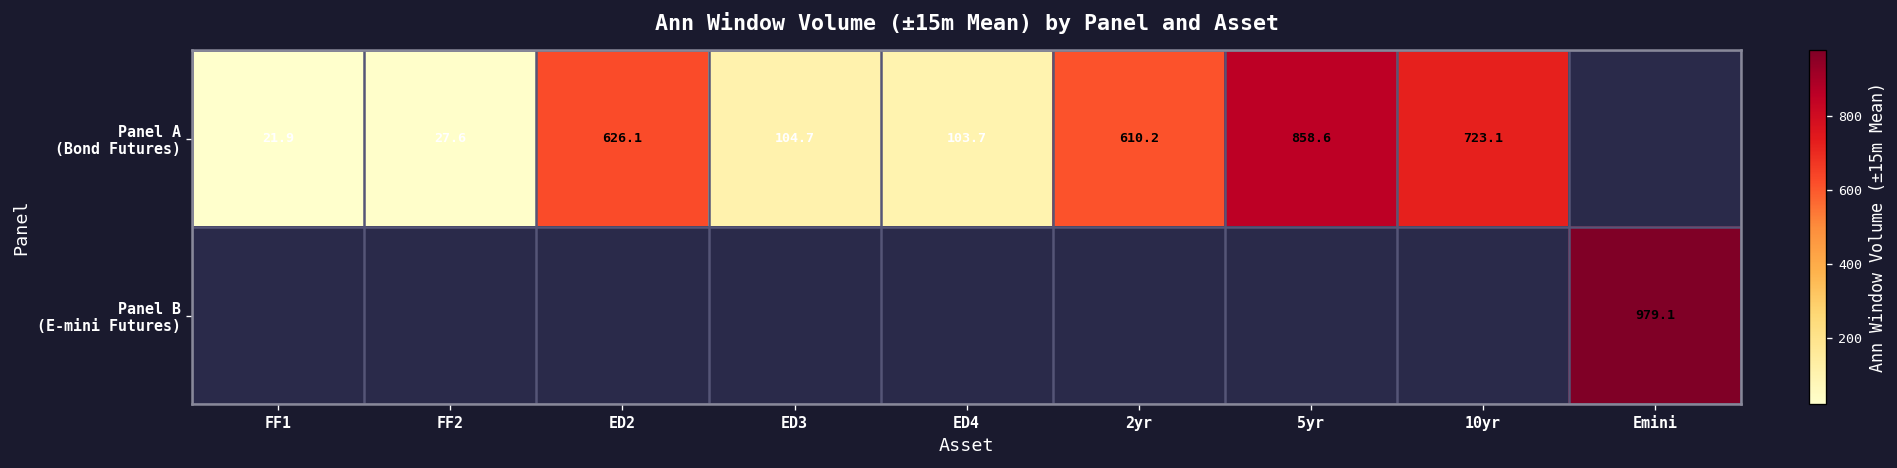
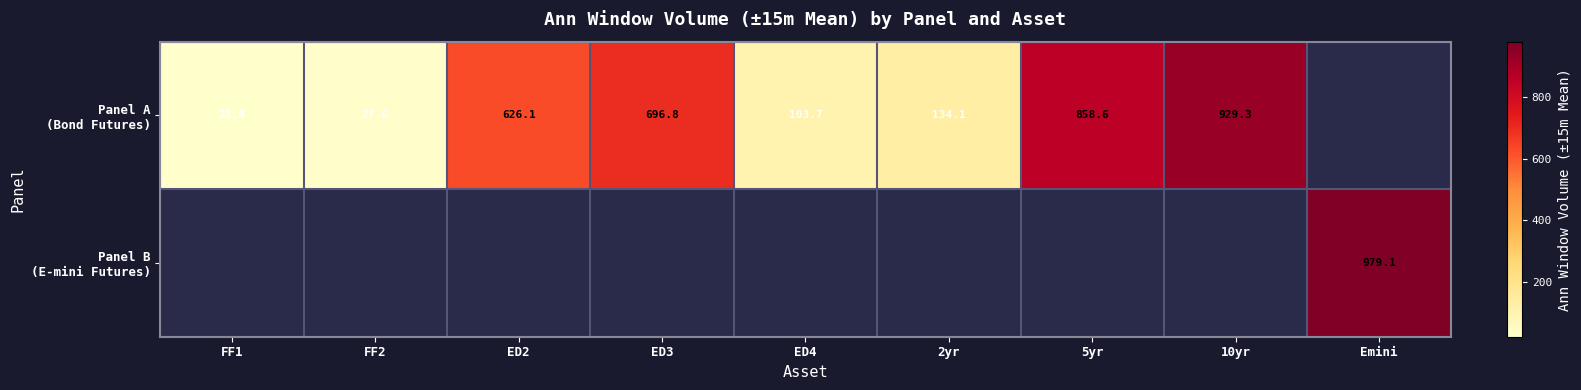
Panel A (Bond Futures), ED3: 104.7 -> 696.8
Panel A (Bond Futures), 2yr: 610.2 -> 134.1
Panel A (Bond Futures), 10yr: 723.1 -> 929.3
